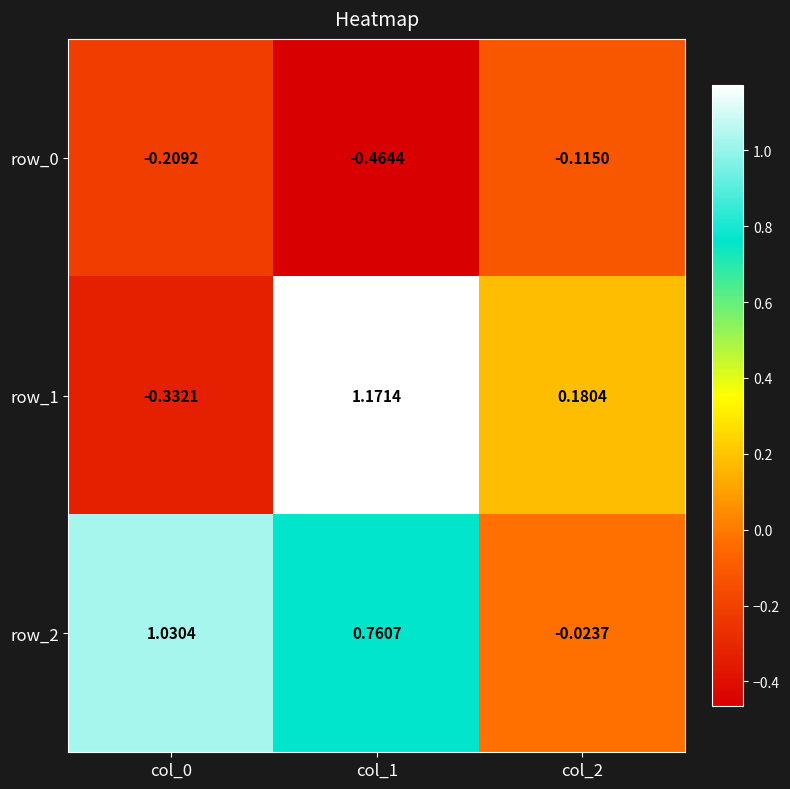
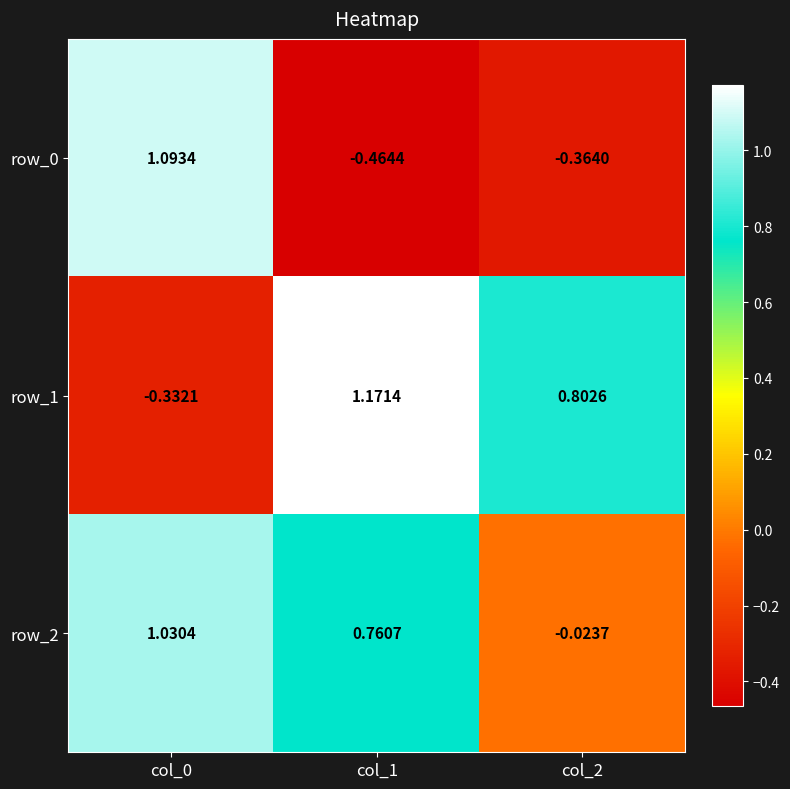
row_0, col_0: -0.2092 -> 1.0934
row_0, col_2: -0.1150 -> -0.3640
row_1, col_2: 0.1804 -> 0.8026
